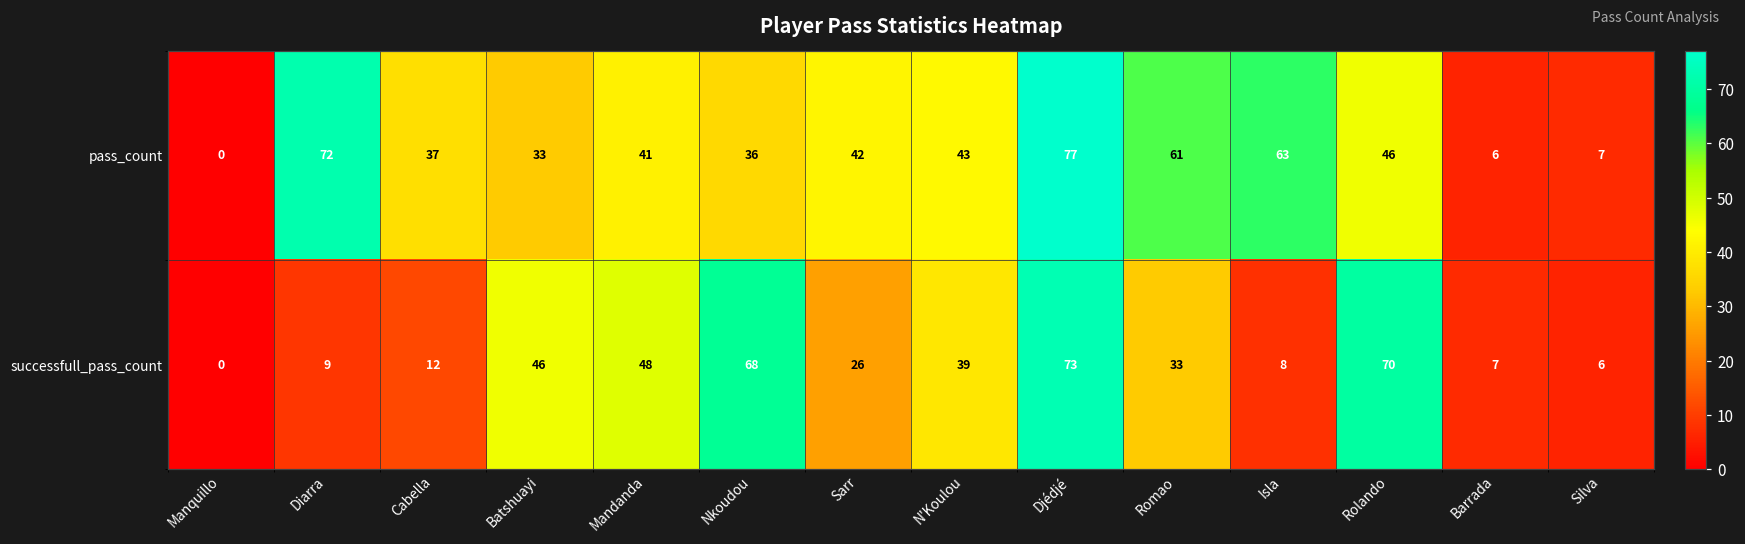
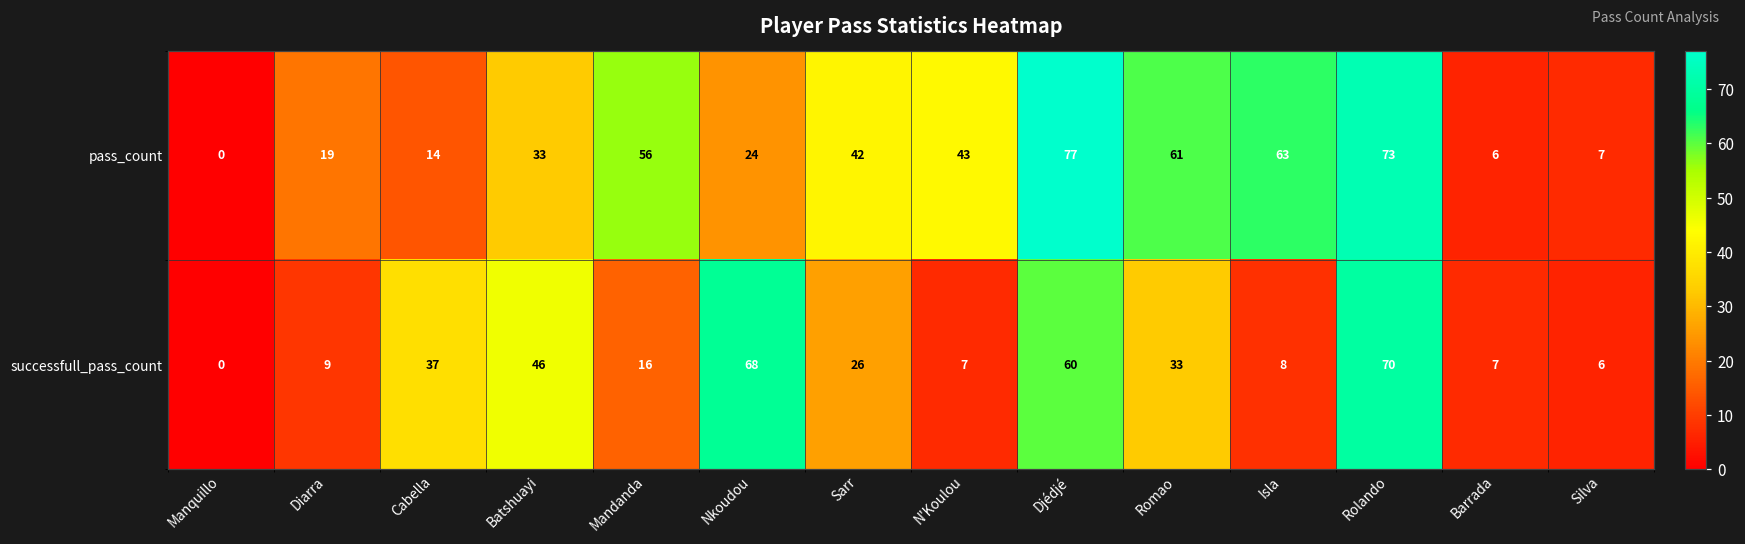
pass_count, Diarra: 72 -> 19
pass_count, Cabella: 37 -> 14
pass_count, Mandanda: 41 -> 56
pass_count, Nkoudou: 36 -> 24
pass_count, Rolando: 46 -> 73
successfull_pass_count, Cabella: 12 -> 37
successfull_pass_count, Mandanda: 48 -> 16
successfull_pass_count, N'Koulou: 39 -> 7
successfull_pass_count, Djédjé: 73 -> 60
